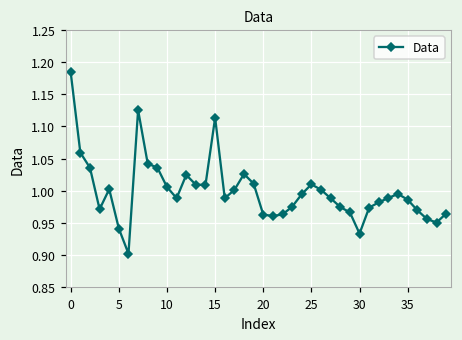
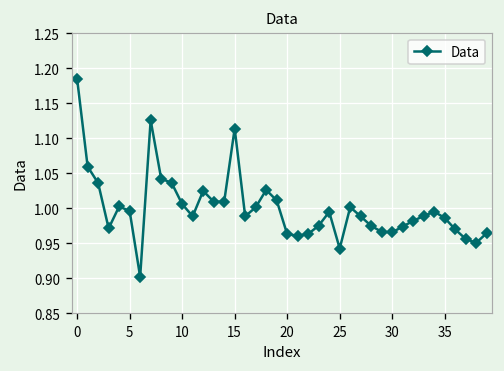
5: 0.94 -> 1.00
25: 1.01 -> 0.94
30: 0.93 -> 0.97
